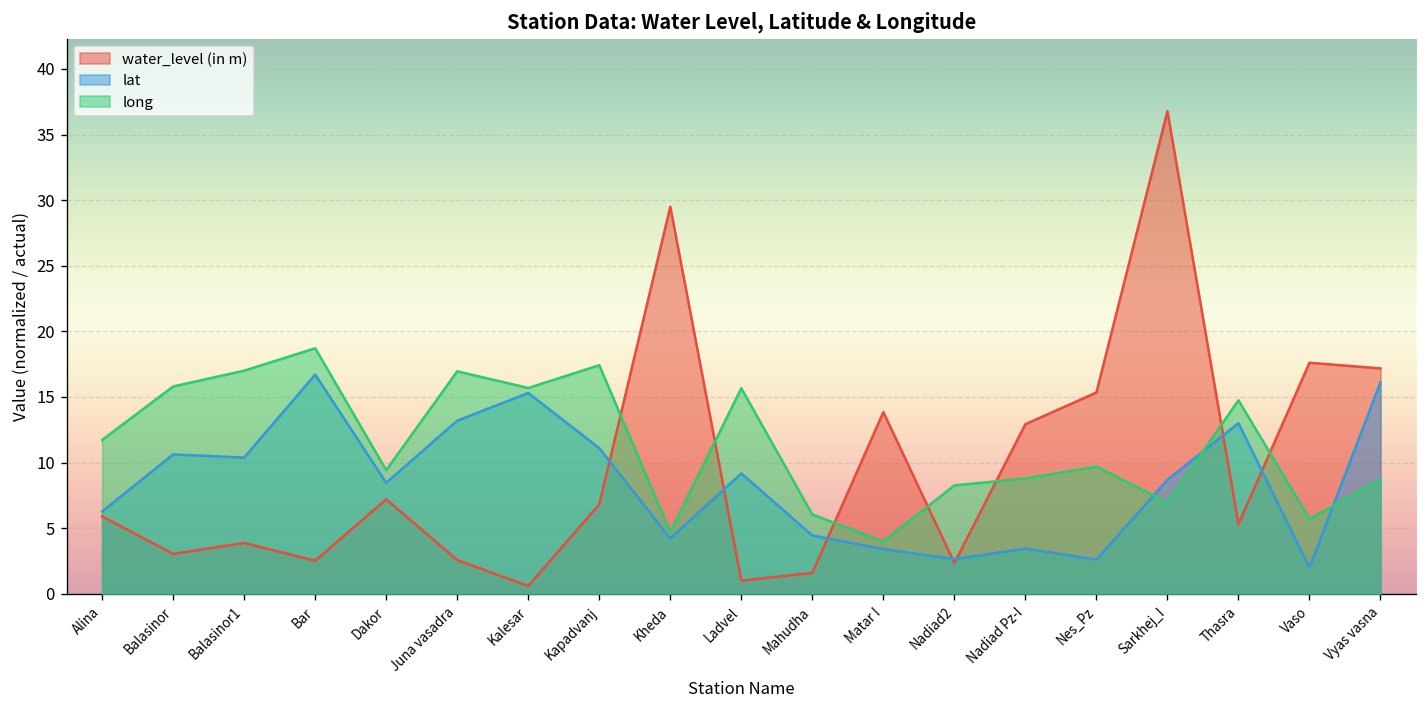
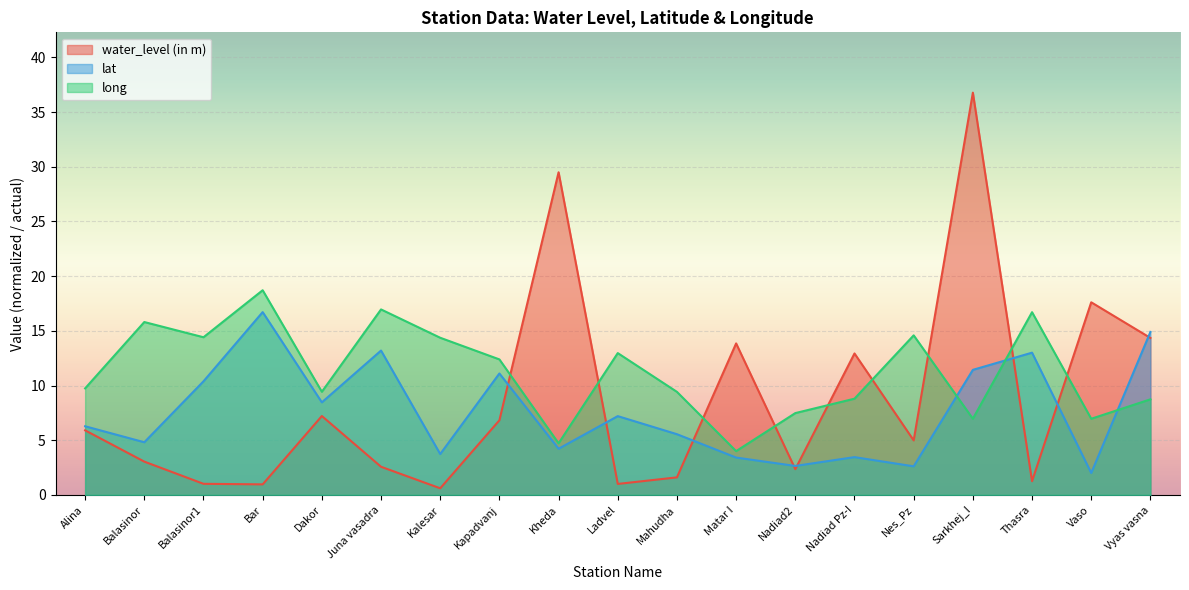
long, Alina: 11.7 -> 9.7
lat, Balasinor: 10.6 -> 4.8
water_level (in m), Balasinor1: 3.9 -> 1.0
long, Balasinor1: 17.0 -> 14.4
water_level (in m), Bar: 2.5 -> 1.0
lat, Kalesar: 15.3 -> 3.7
long, Kalesar: 15.7 -> 14.4
long, Kapadvanj: 17.4 -> 12.4
lat, Ladvel: 9.2 -> 7.2
long, Ladvel: 15.7 -> 13.0
lat, Mahudha: 4.4 -> 5.5
long, Mahudha: 6.0 -> 9.4
long, Nadiad2: 8.3 -> 7.5
water_level (in m), Nes_Pz: 15.3 -> 5.0
long, Nes_Pz: 9.7 -> 14.6
lat, Sarkhej_I: 8.7 -> 11.4
water_level (in m), Thasra: 5.3 -> 1.3
long, Thasra: 14.8 -> 16.7
long, Vaso: 5.7 -> 7.0
water_level (in m), Vyas vasna: 17.2 -> 14.4
lat, Vyas vasna: 16.1 -> 14.9
